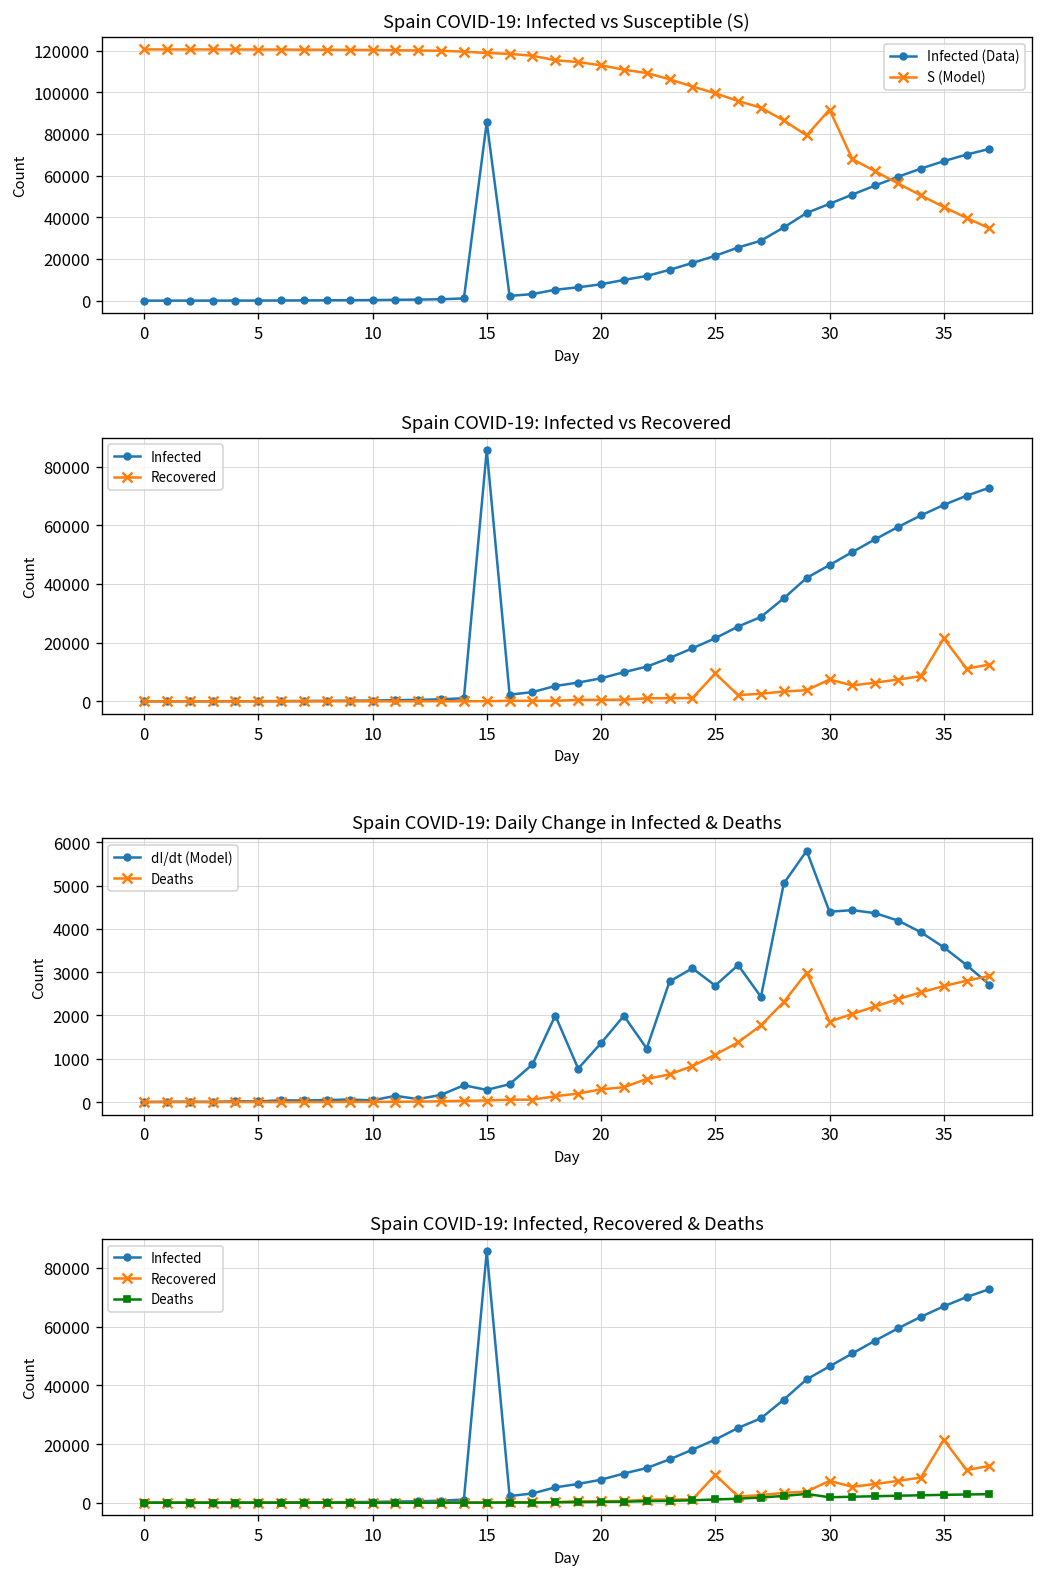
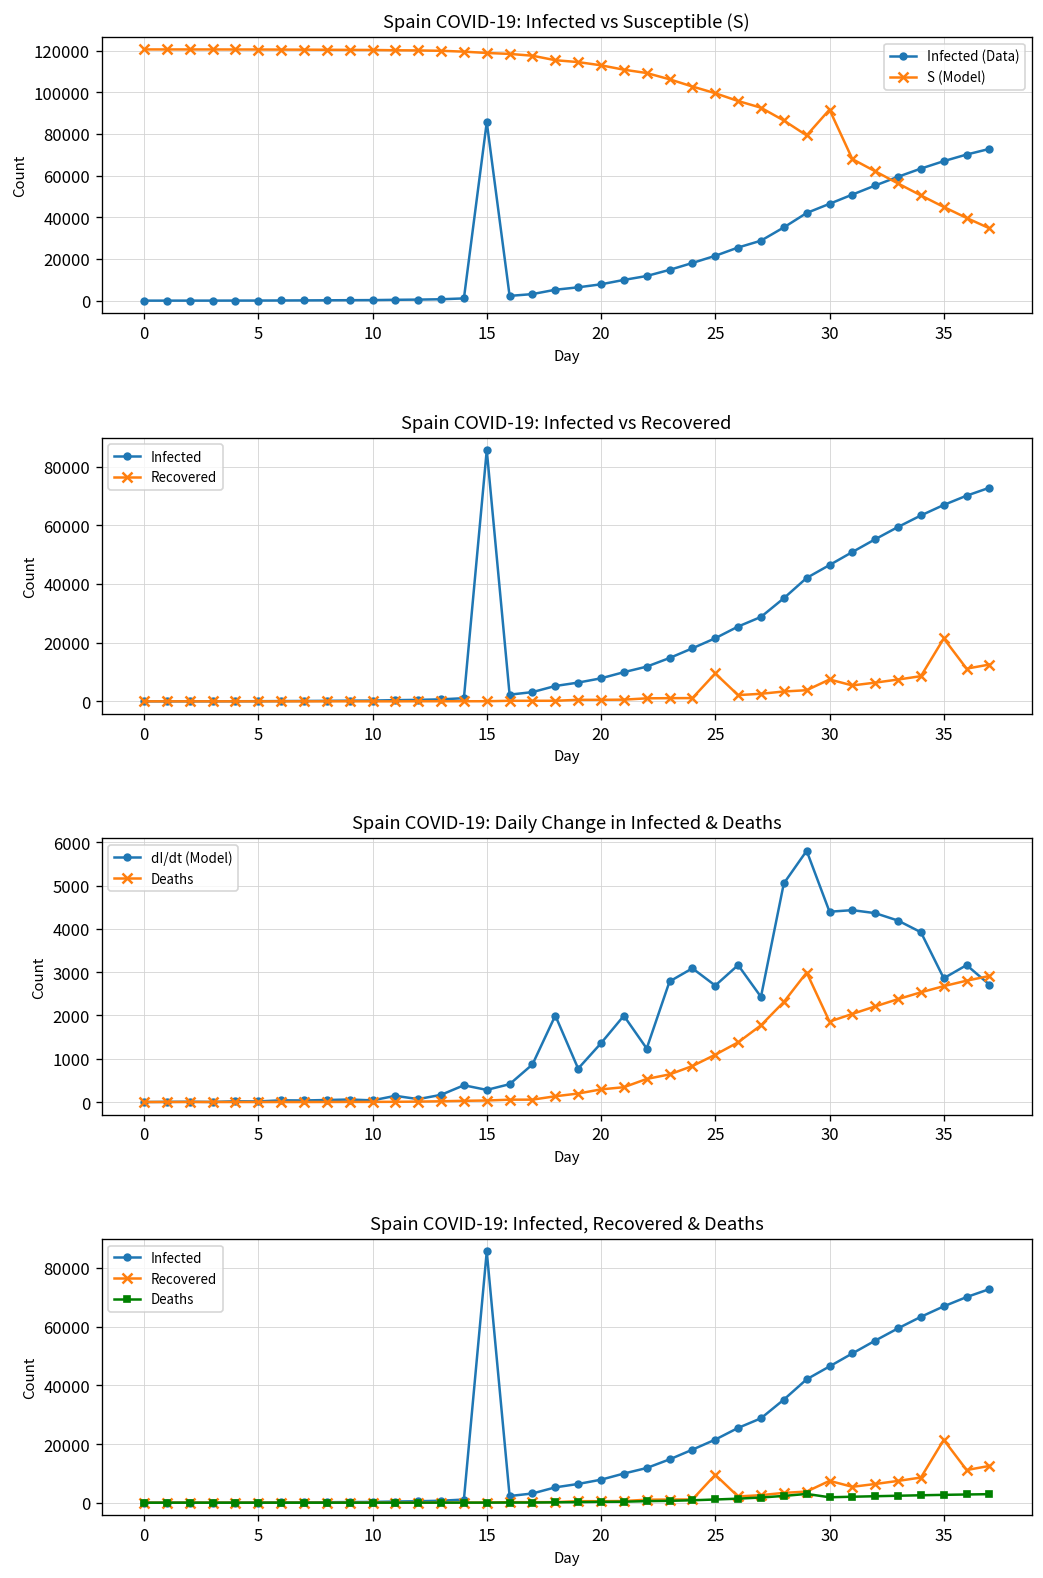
Spain COVID-19: Daily Change in Infected & Deaths, dI/dt (Model), 35: 3600 -> 2900
